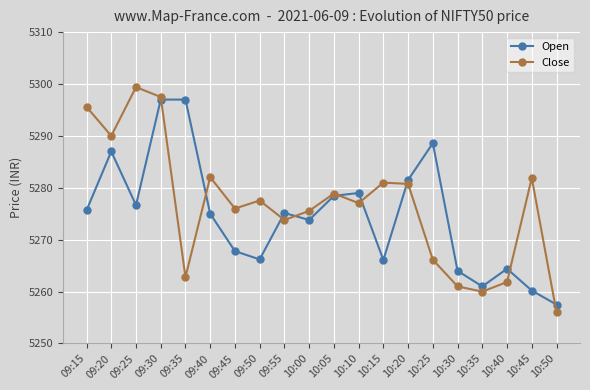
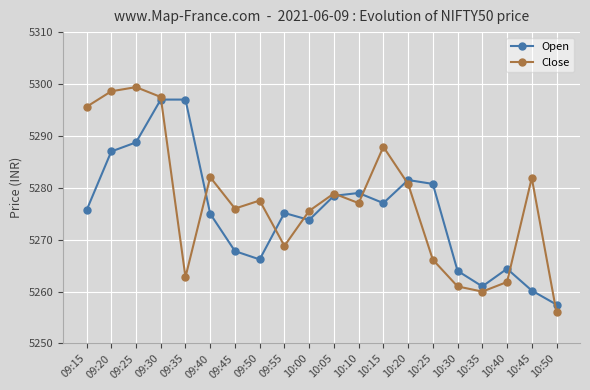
Close, 09:20: 5290 -> 5299
Open, 09:25: 5277 -> 5289
Close, 09:55: 5274 -> 5269
Open, 10:15: 5266 -> 5277
Close, 10:15: 5281 -> 5288
Open, 10:25: 5289 -> 5281
